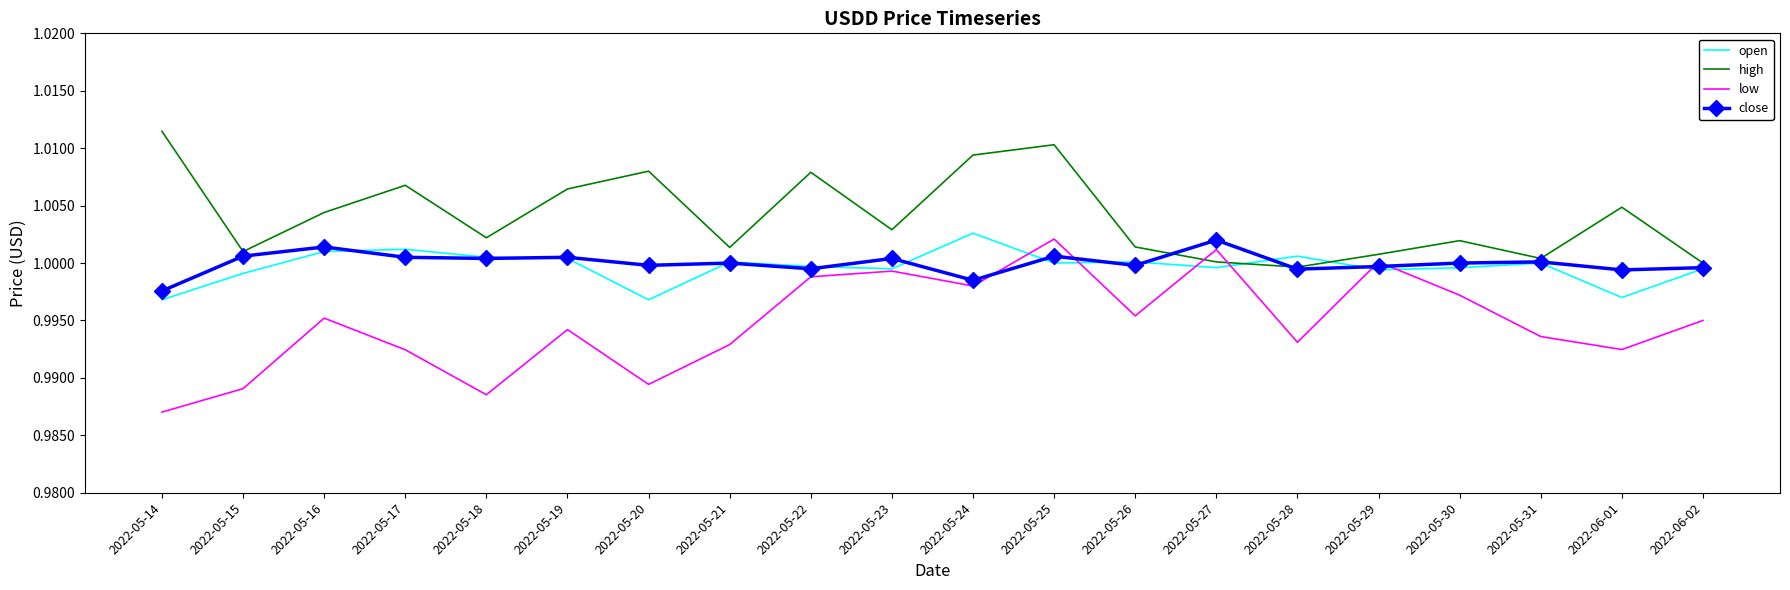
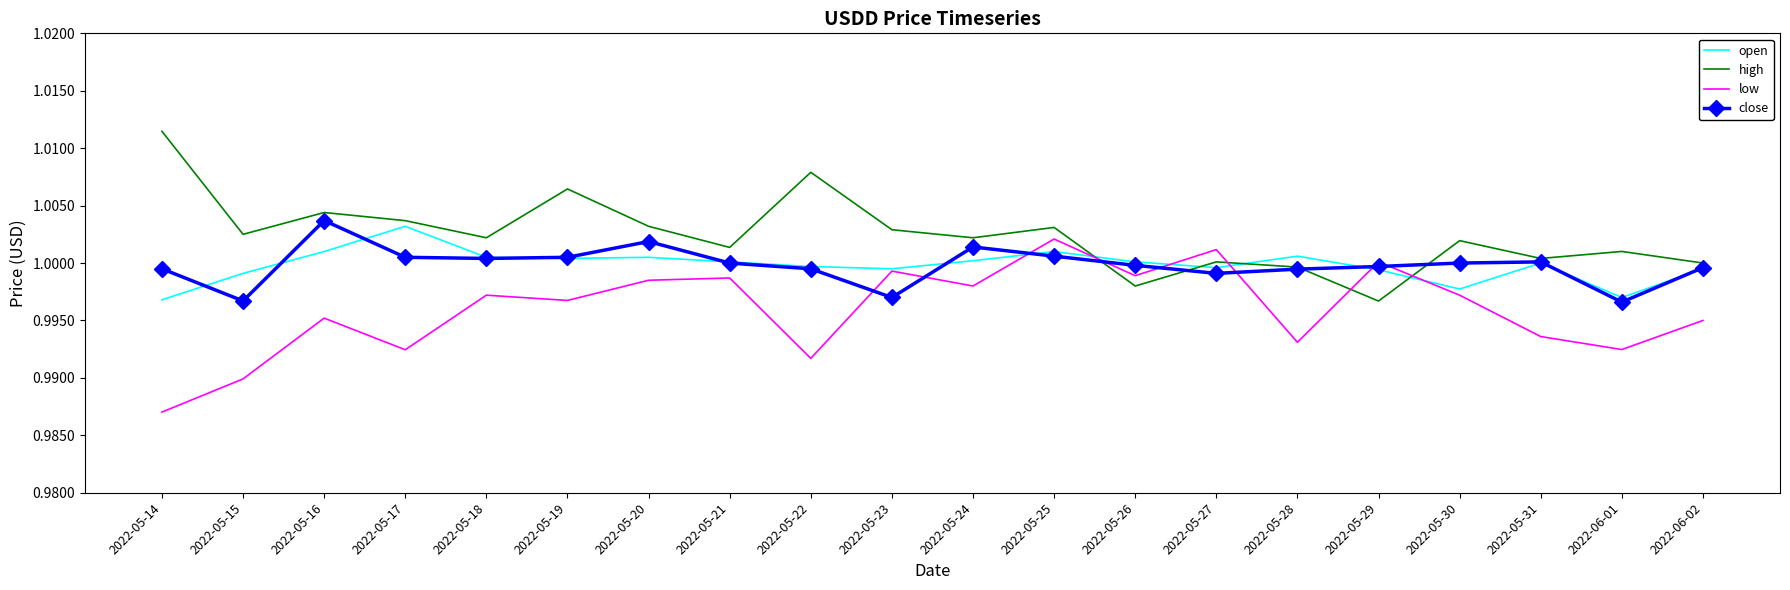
close, 2022-05-14: 0.9976 -> 0.9995
high, 2022-05-15: 1.0010 -> 1.0025
low, 2022-05-15: 0.9891 -> 0.9899
close, 2022-05-15: 1.0006 -> 0.9967
close, 2022-05-16: 1.0014 -> 1.0037
open, 2022-05-17: 1.0012 -> 1.0032
high, 2022-05-17: 1.0068 -> 1.0037
low, 2022-05-18: 0.9885 -> 0.9972
low, 2022-05-19: 0.9942 -> 0.9967
open, 2022-05-20: 0.9968 -> 1.0005
high, 2022-05-20: 1.0080 -> 1.0032
low, 2022-05-20: 0.9894 -> 0.9985
close, 2022-05-20: 0.9998 -> 1.0019
low, 2022-05-21: 0.9929 -> 0.9987
low, 2022-05-22: 0.9988 -> 0.9917
close, 2022-05-23: 1.0004 -> 0.9970
open, 2022-05-24: 1.0026 -> 1.0002
high, 2022-05-24: 1.0094 -> 1.0022
close, 2022-05-24: 0.9985 -> 1.0014
open, 2022-05-25: 1.000 -> 1.001
high, 2022-05-25: 1.0103 -> 1.0031
high, 2022-05-26: 1.0014 -> 0.9980
low, 2022-05-26: 0.9954 -> 0.9989
close, 2022-05-27: 1.0020 -> 0.9991
high, 2022-05-29: 1.0008 -> 0.9967
open, 2022-05-30: 0.9996 -> 0.9977
high, 2022-06-01: 1.0049 -> 1.0010
close, 2022-06-01: 0.9994 -> 0.9966
